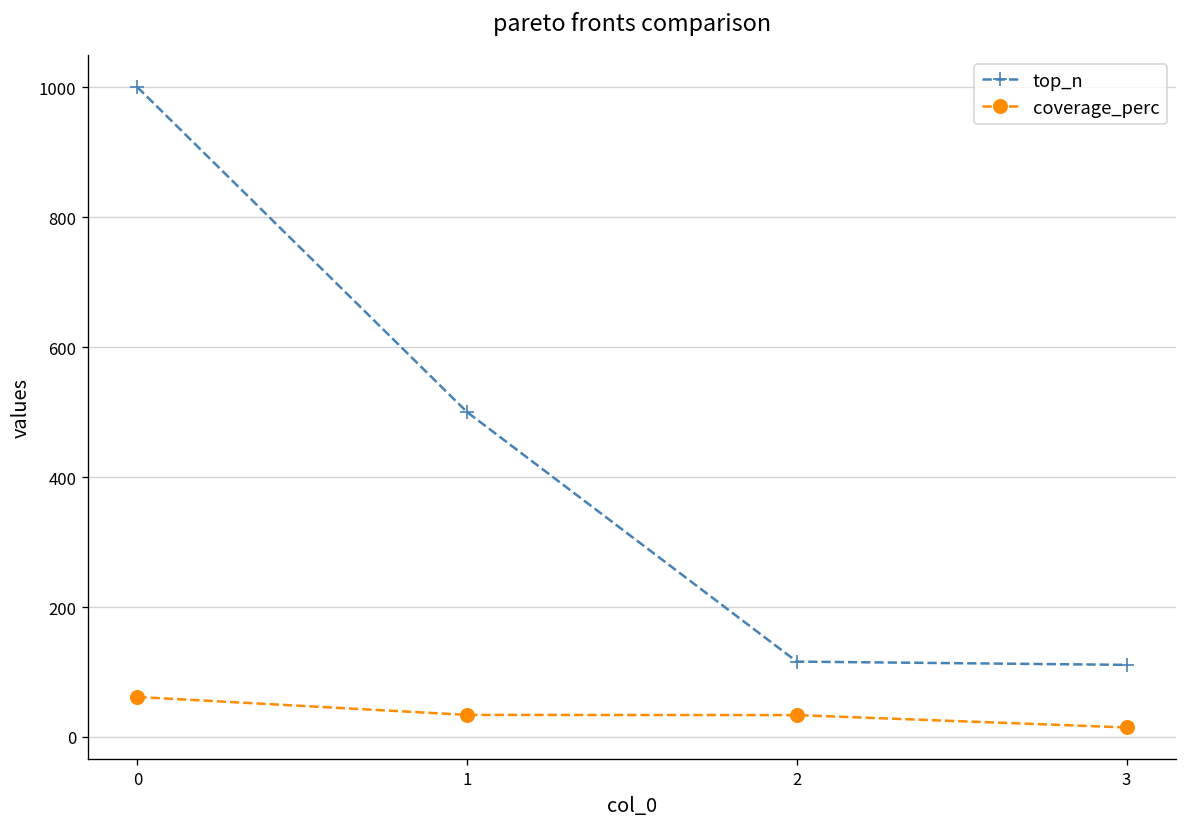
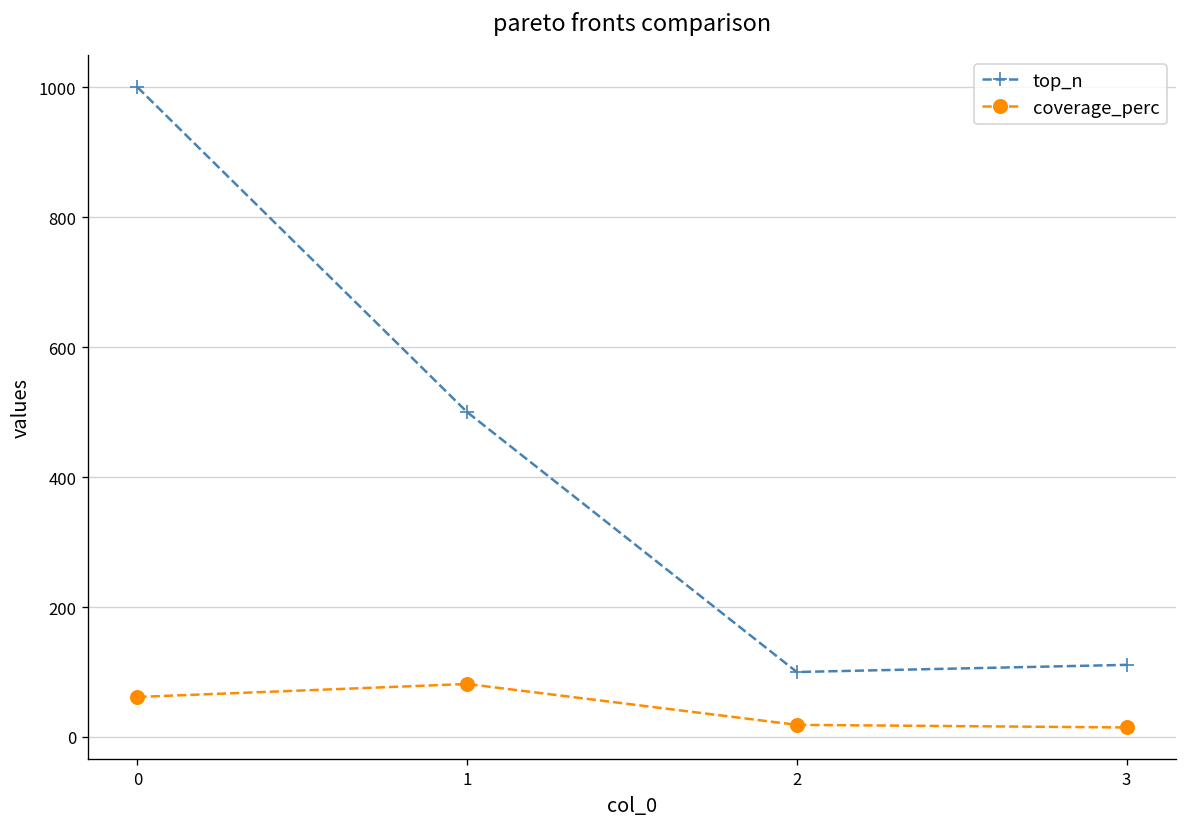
coverage_perc, 1: 30 -> 80
top_n, 2: 120 -> 100
coverage_perc, 2: 30 -> 20
